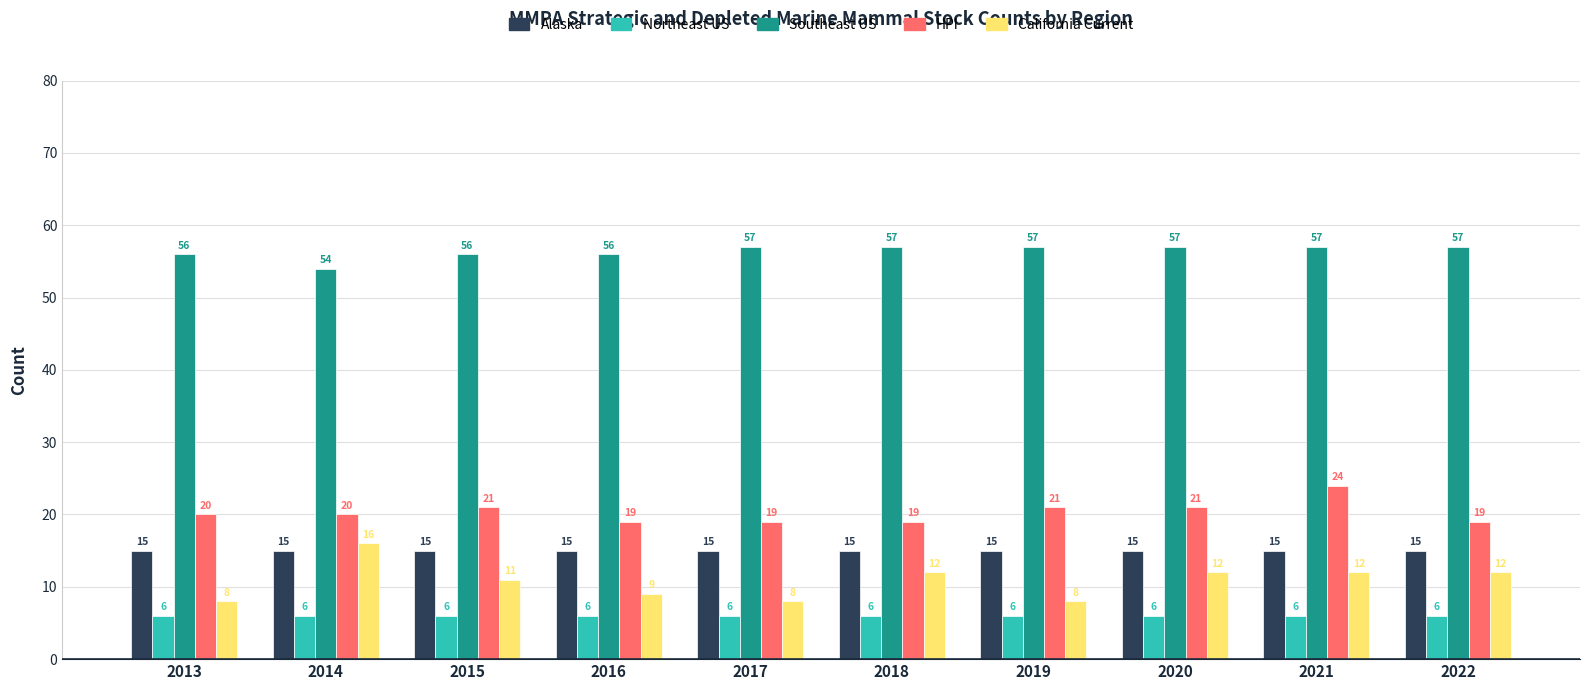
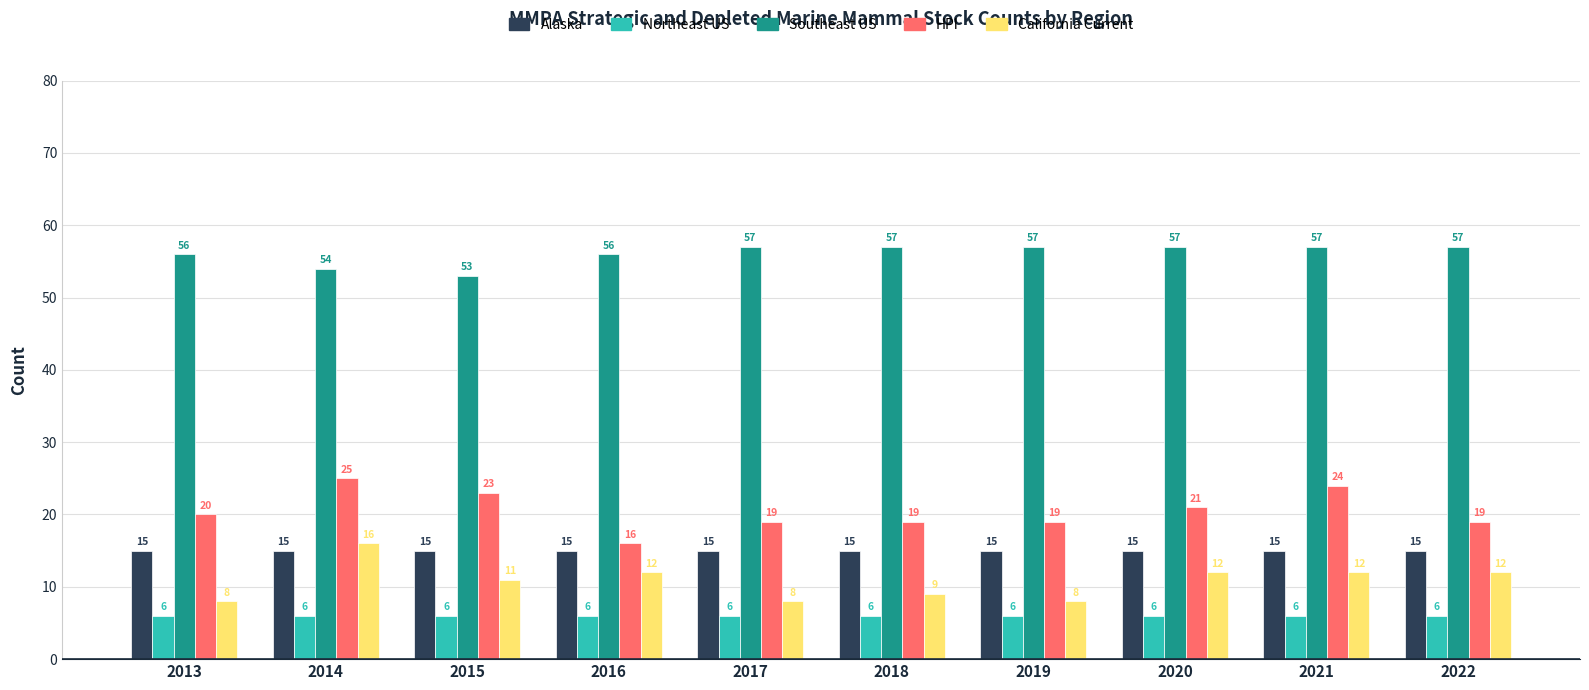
HPI, 2014: 20 -> 25
Southeast US, 2015: 56 -> 53
HPI, 2015: 21 -> 23
HPI, 2016: 19 -> 16
California Current, 2016: 9 -> 12
California Current, 2018: 12 -> 9
HPI, 2019: 21 -> 19
